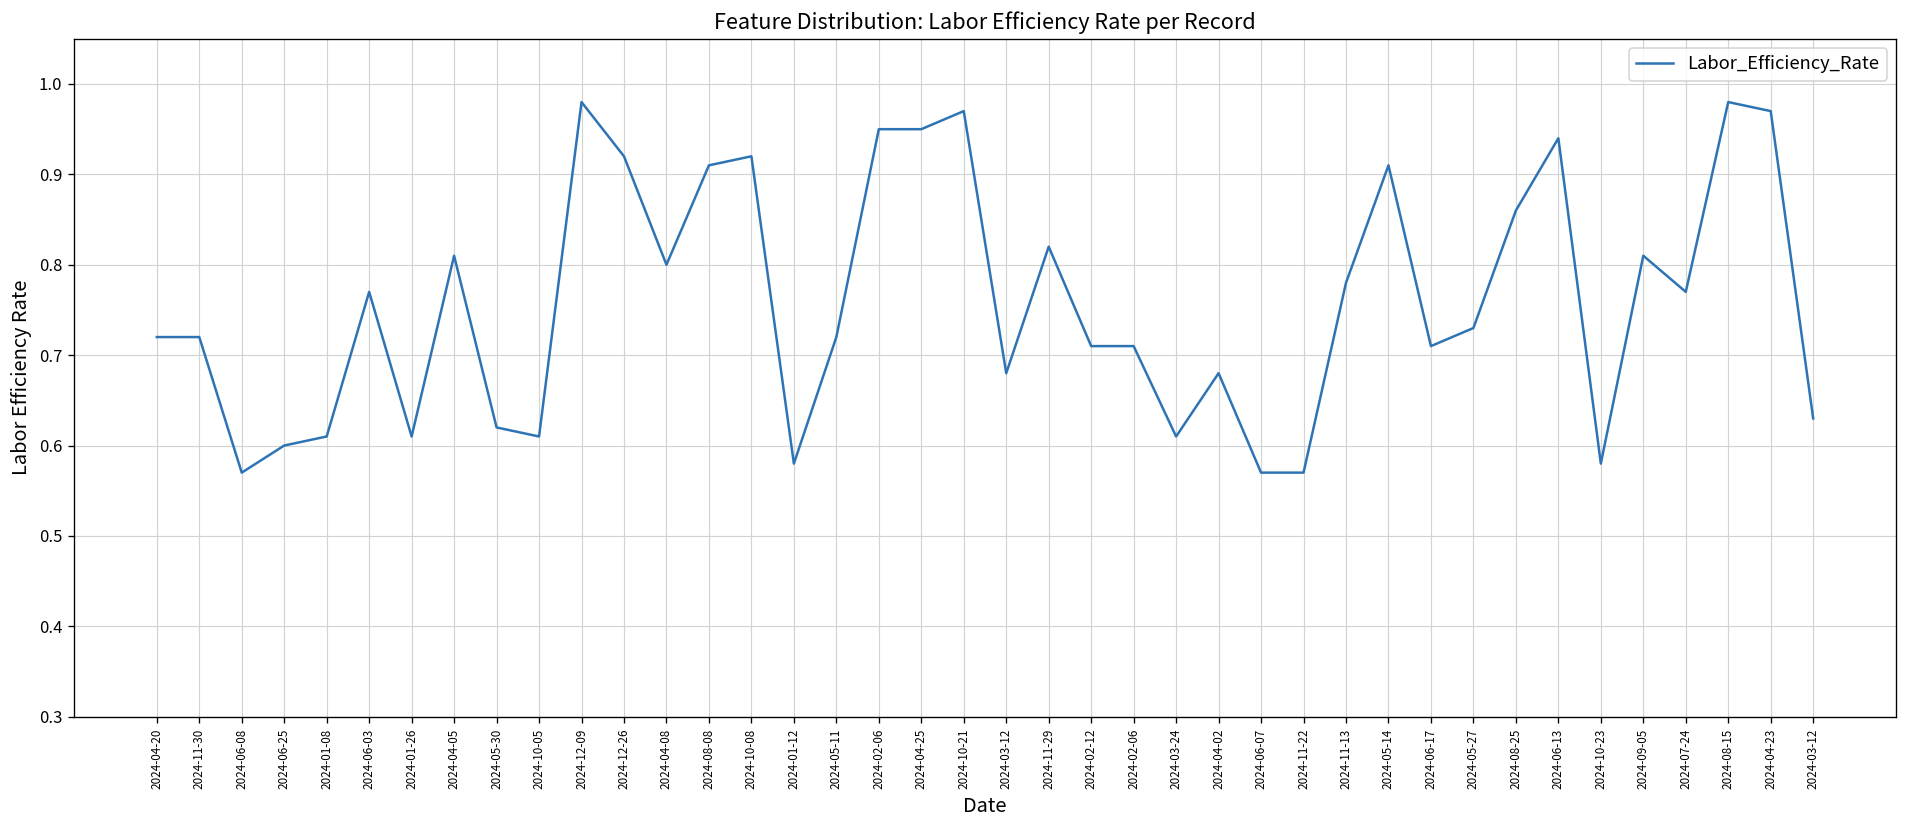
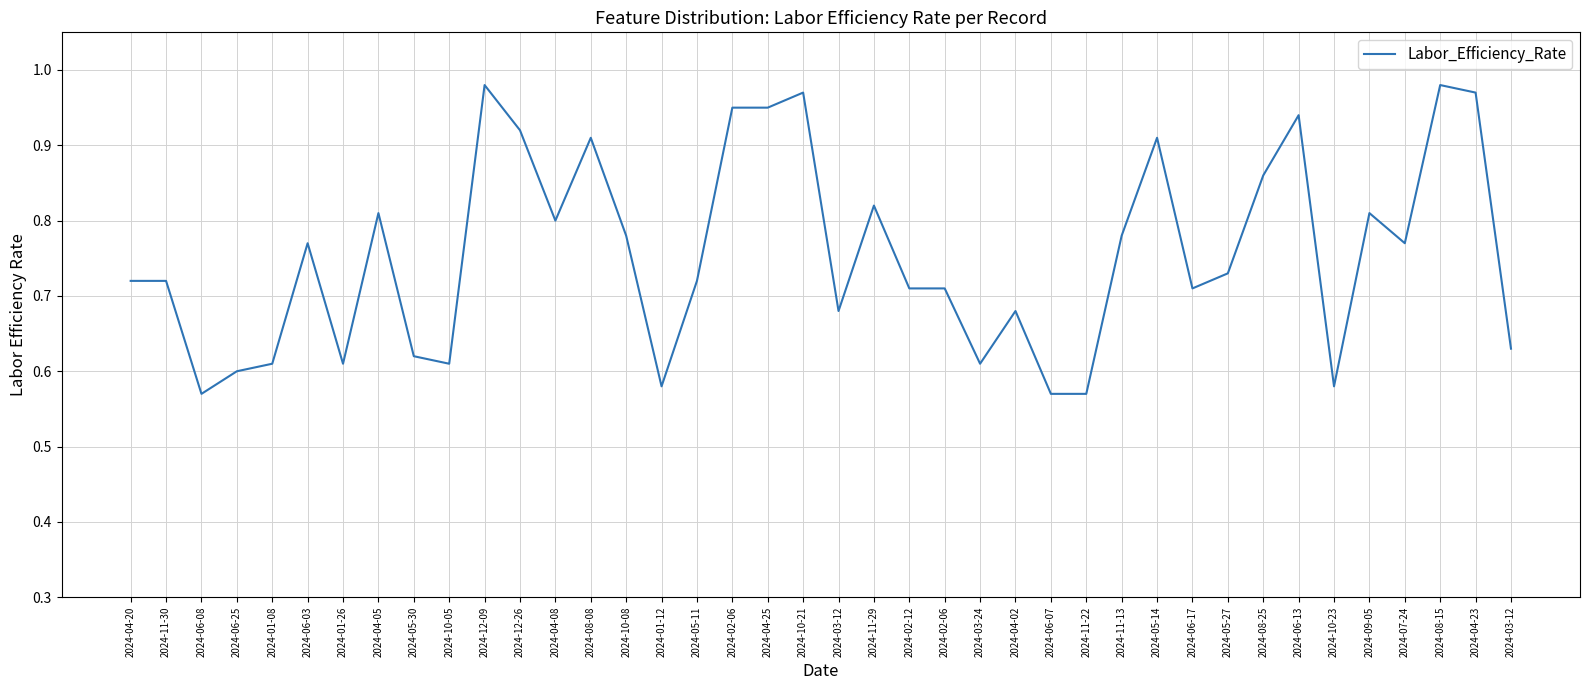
2024-10-08: 0.92 -> 0.78
